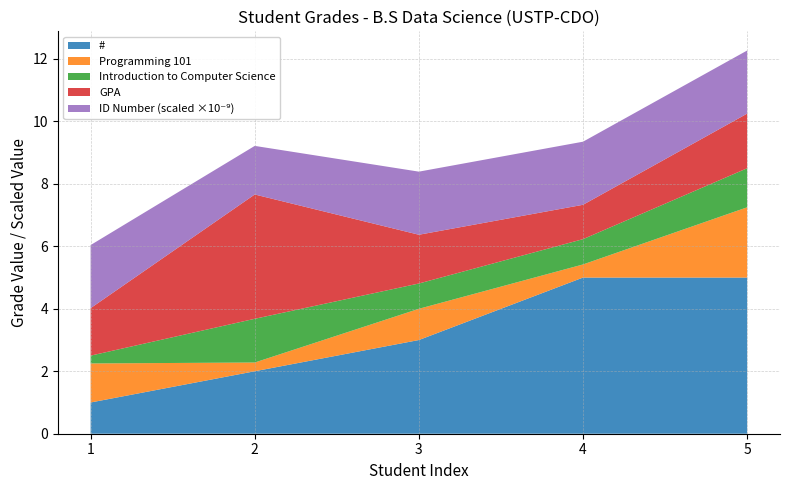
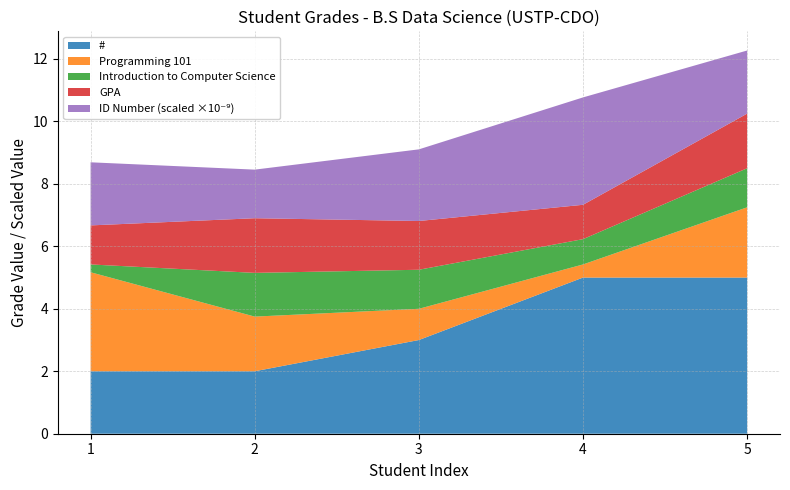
#, 1: 1 -> 2
Programming 101, 1: 1.3 -> 3.2
GPA, 1: 1.5 -> 1.3
Programming 101, 2: 0.3 -> 1.8
GPA, 2: 4.0 -> 1.8
Introduction to Computer Science, 3: 0.8 -> 1.3
ID Number (scaled ×10⁻⁹), 3: 2.0 -> 2.3
ID Number (scaled ×10⁻⁹), 4: 2.0 -> 3.4
